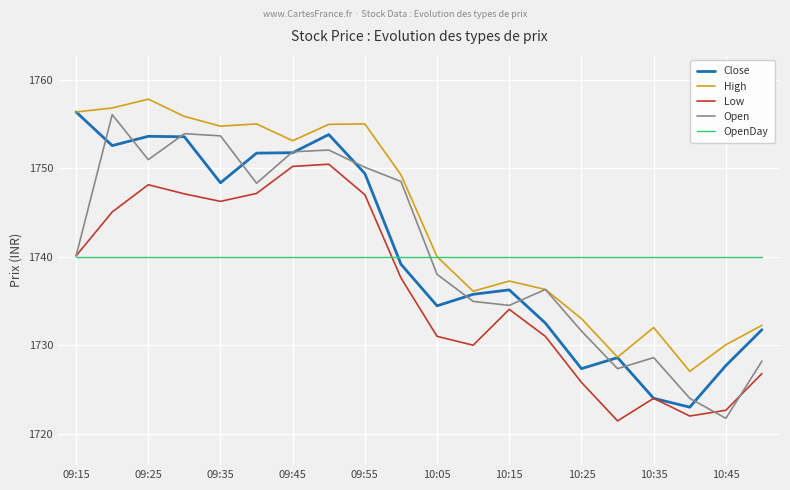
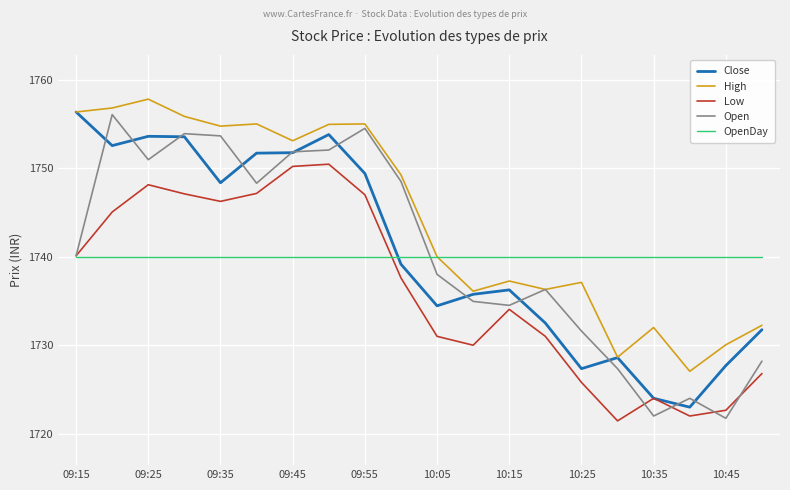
Open, 09:55: 1750 -> 1755
High, 10:25: 1733 -> 1737
Open, 10:35: 1729 -> 1722
